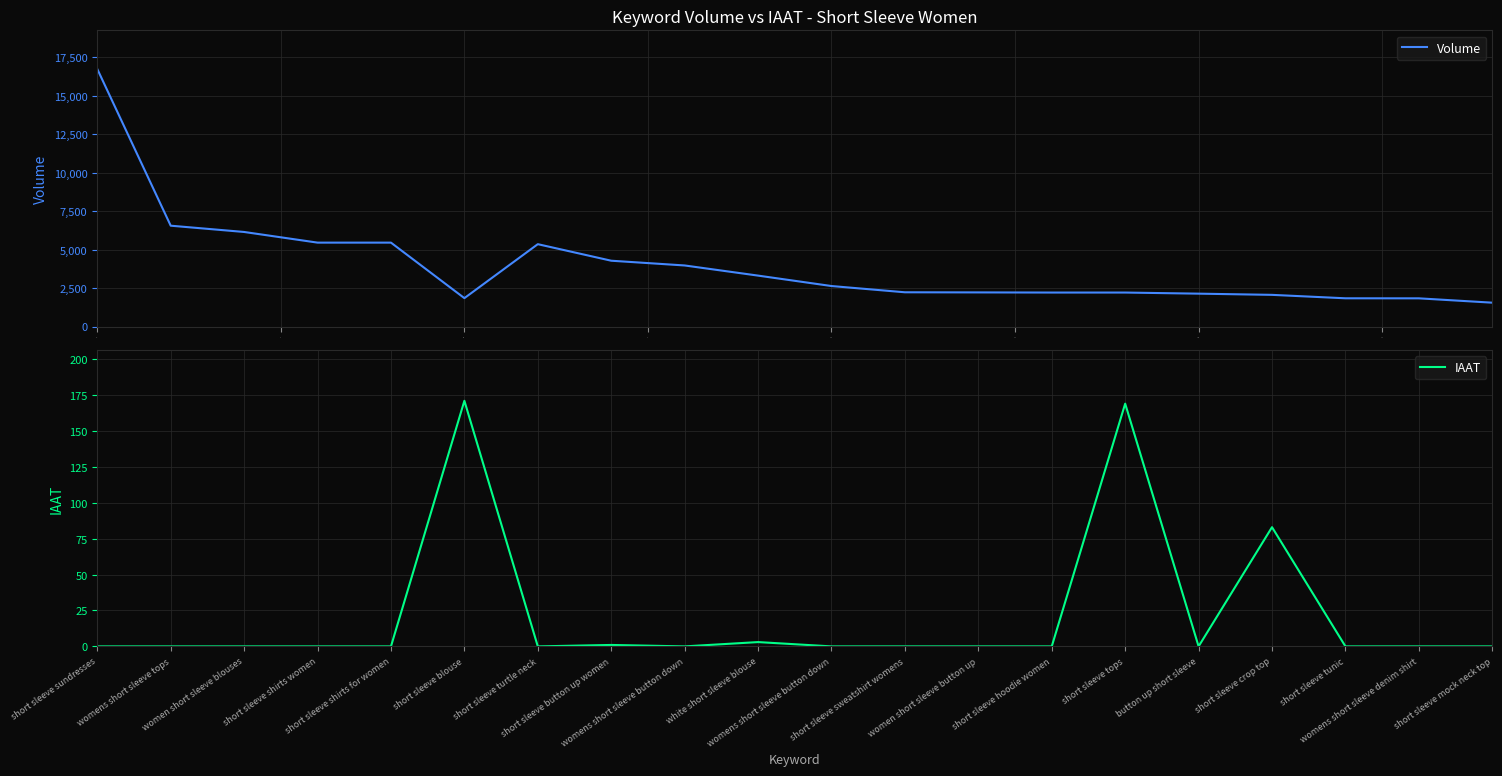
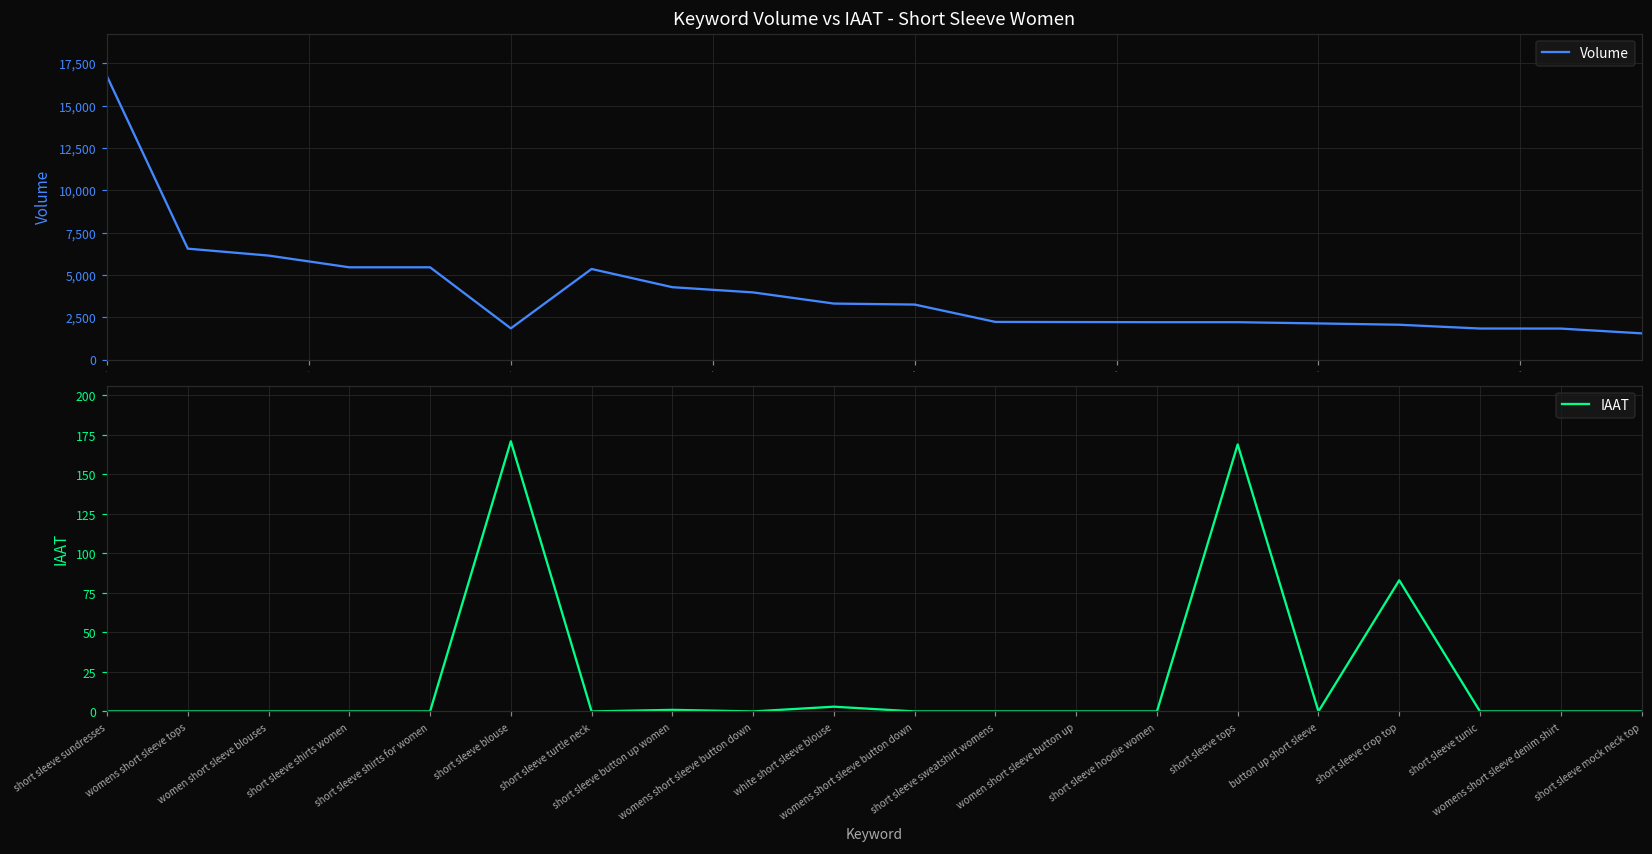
Keyword Volume vs IAAT - Short Sleeve Women, 10.0: 2,600 -> 3,300
